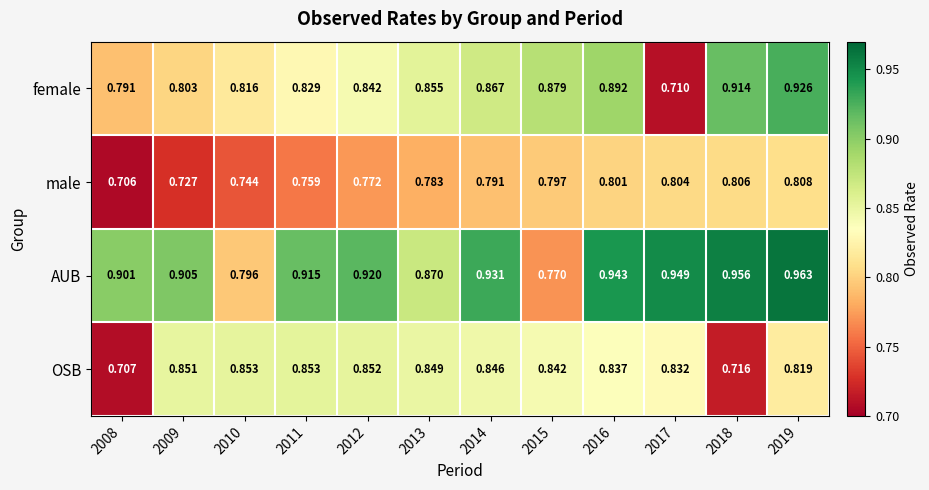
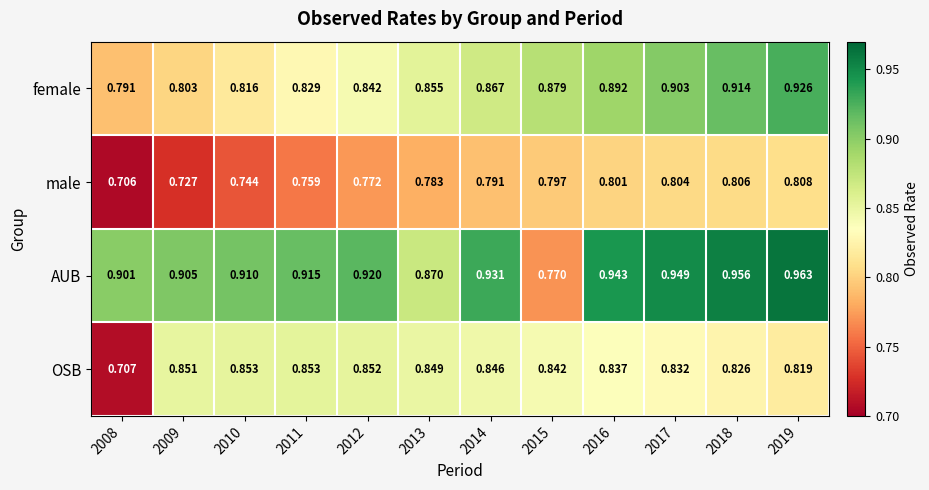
female, 2017: 0.710 -> 0.903
AUB, 2010: 0.796 -> 0.910
OSB, 2018: 0.716 -> 0.826
